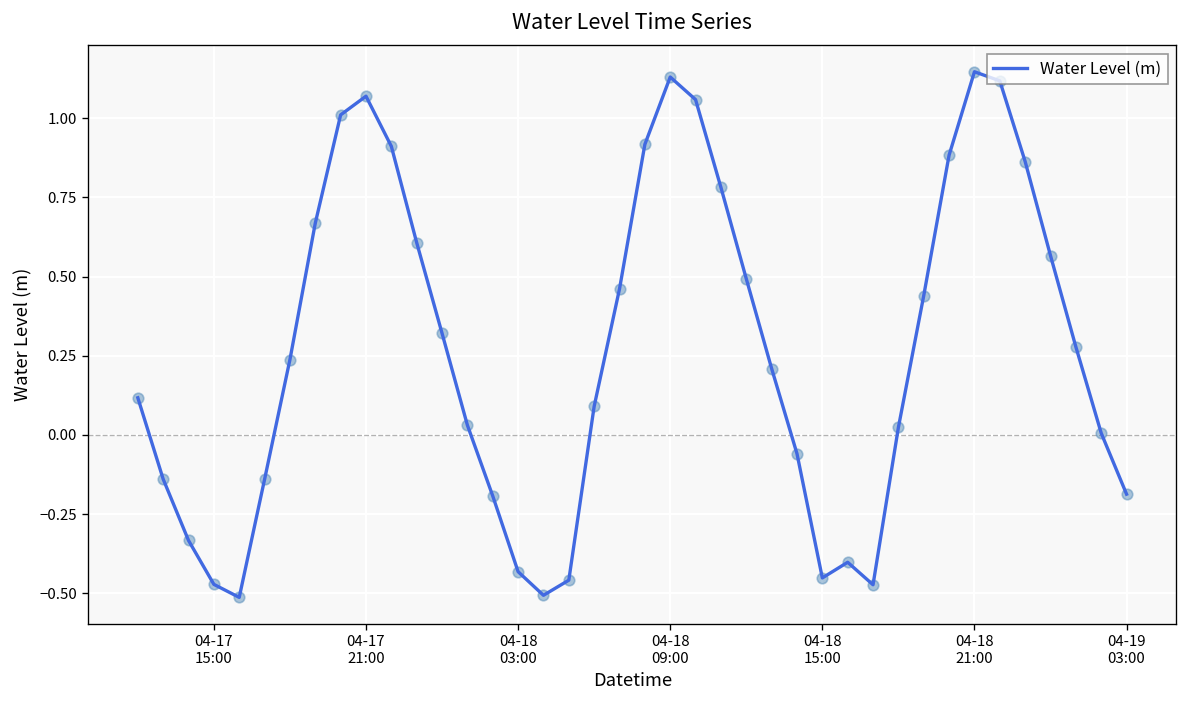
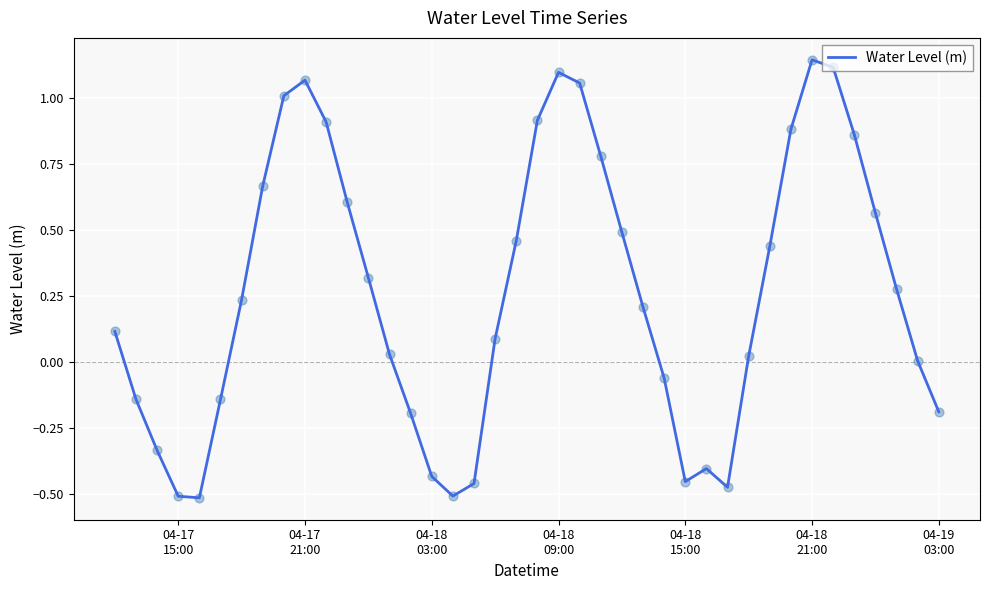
04-17 15:00: -0.47 -> -0.51
04-18 09:00: 1.13 -> 1.10
